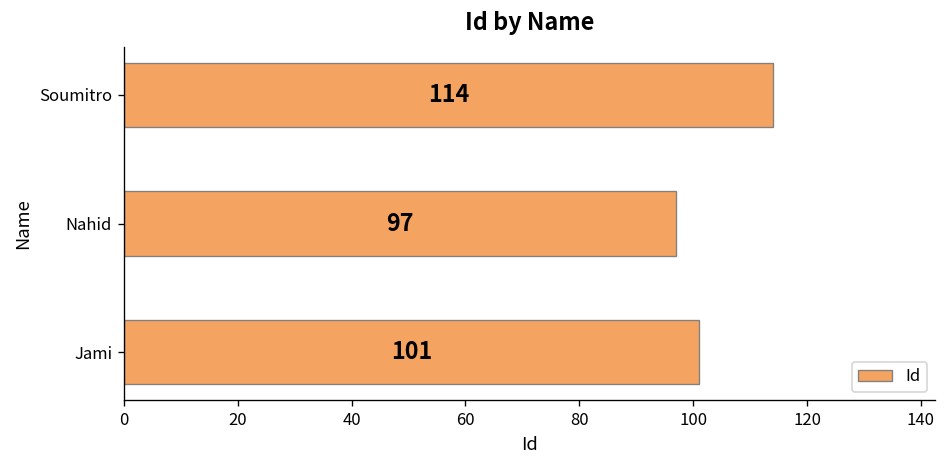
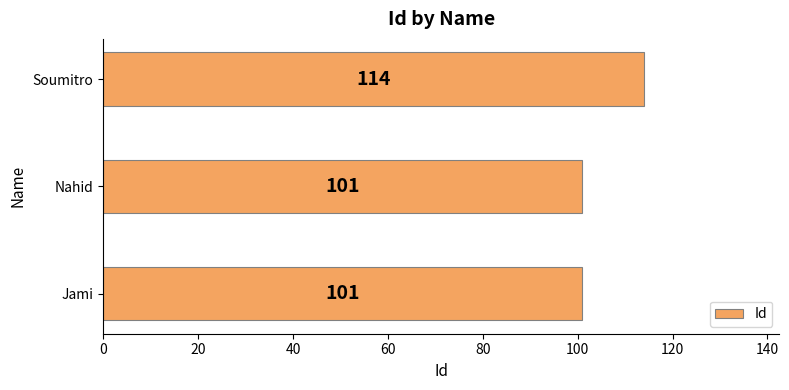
Nahid: 97 -> 101
